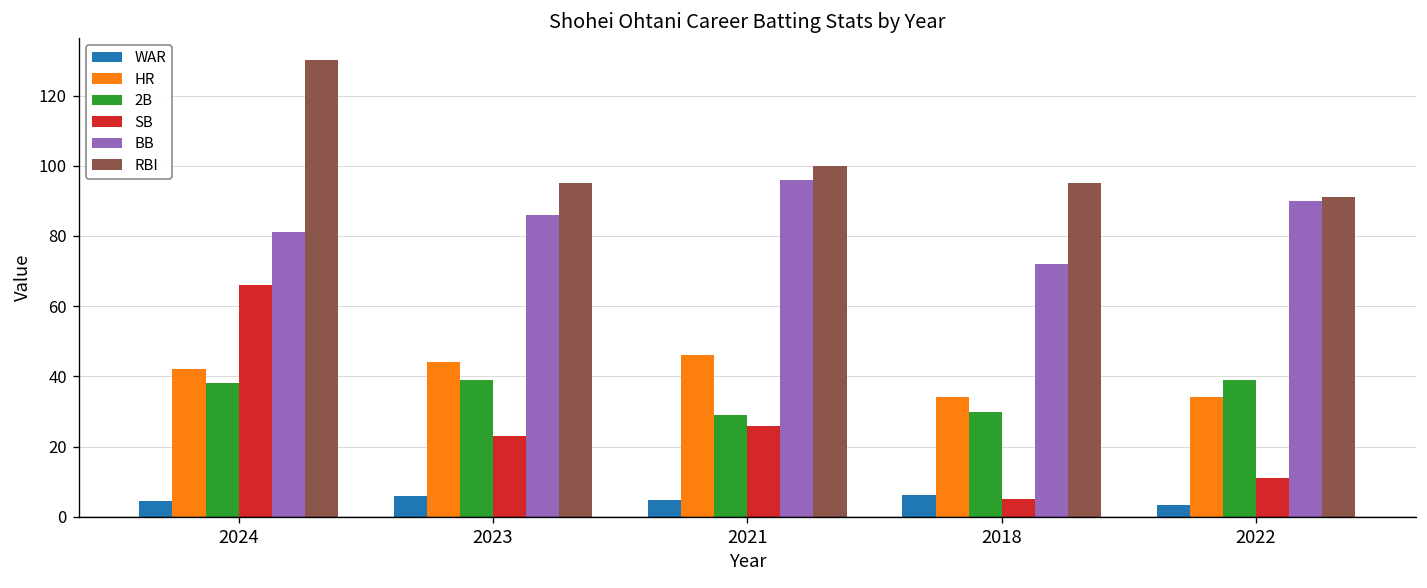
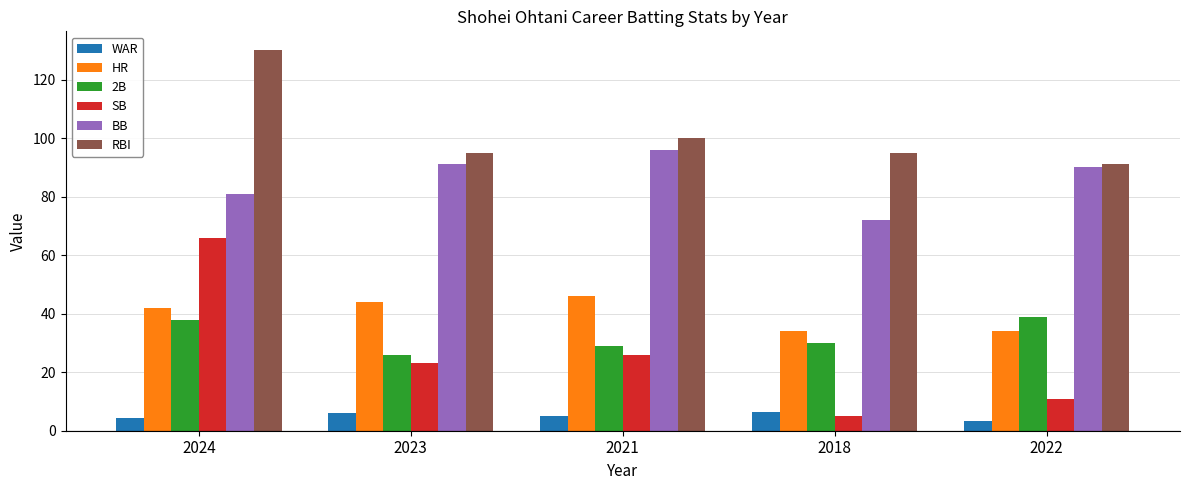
2B, 2023: 39 -> 26
BB, 2023: 86 -> 91
